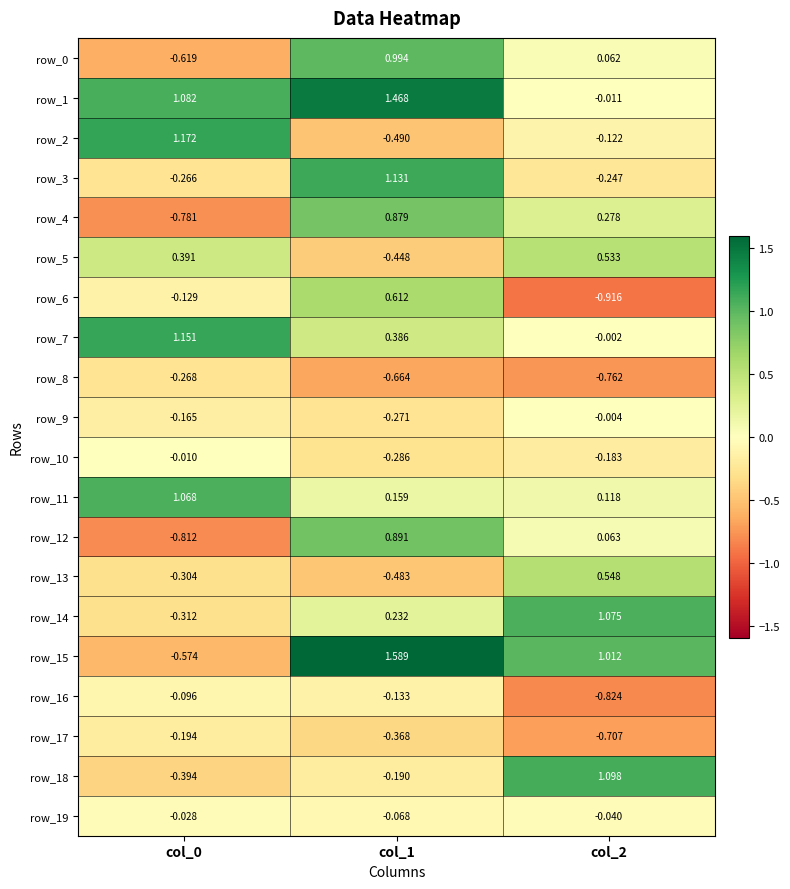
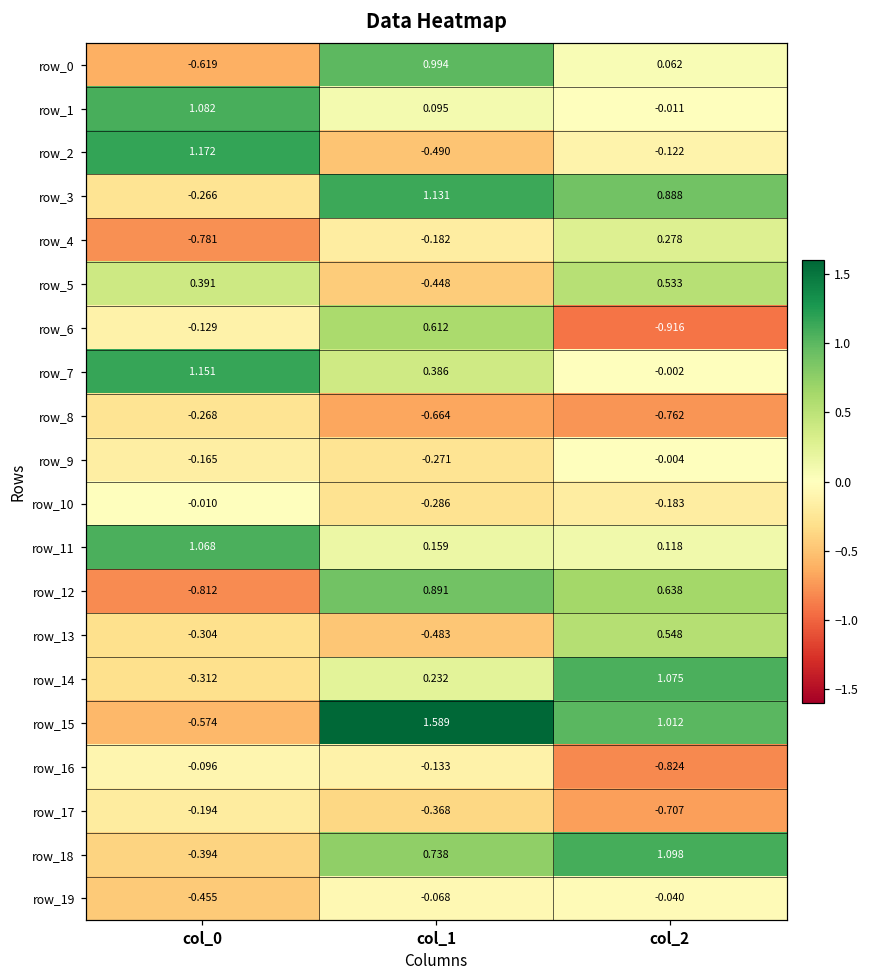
row_1, col_1: 1.468 -> 0.095
row_3, col_2: -0.247 -> 0.888
row_4, col_1: 0.879 -> -0.182
row_12, col_2: 0.063 -> 0.638
row_18, col_1: -0.190 -> 0.738
row_19, col_0: -0.028 -> -0.455
